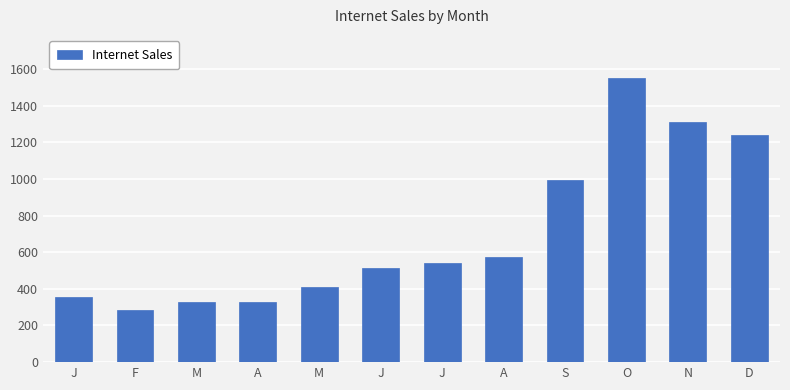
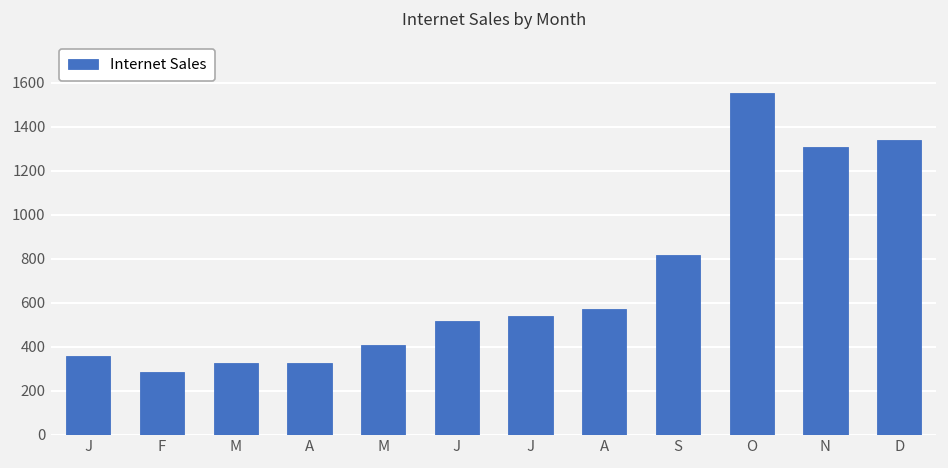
S: 1000 -> 820
D: 1240 -> 1340
